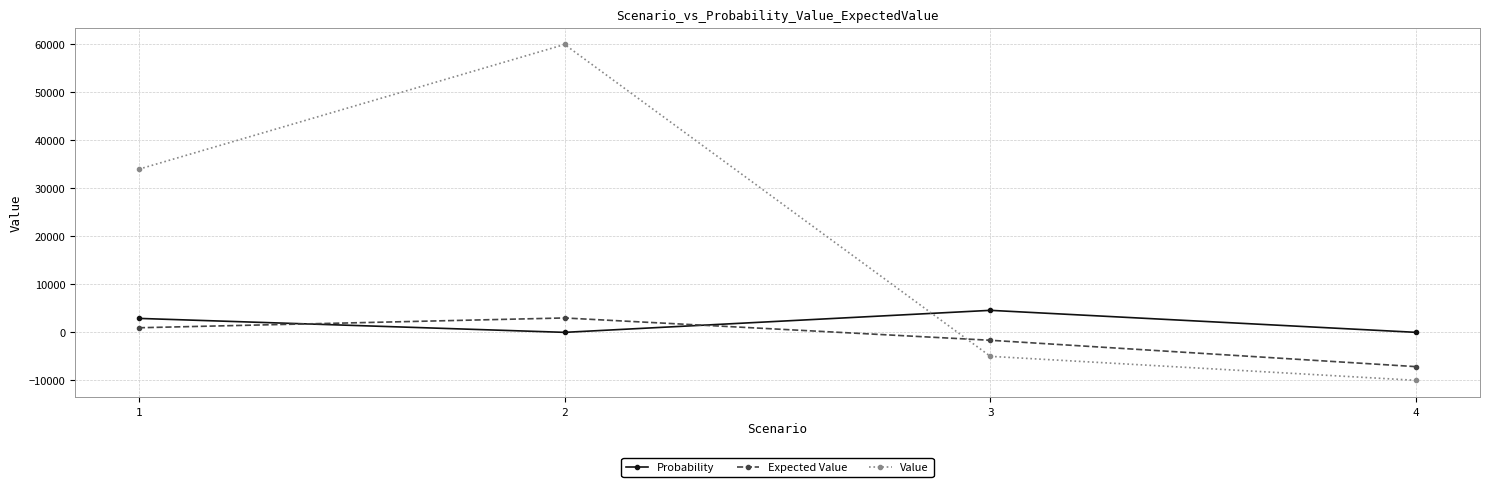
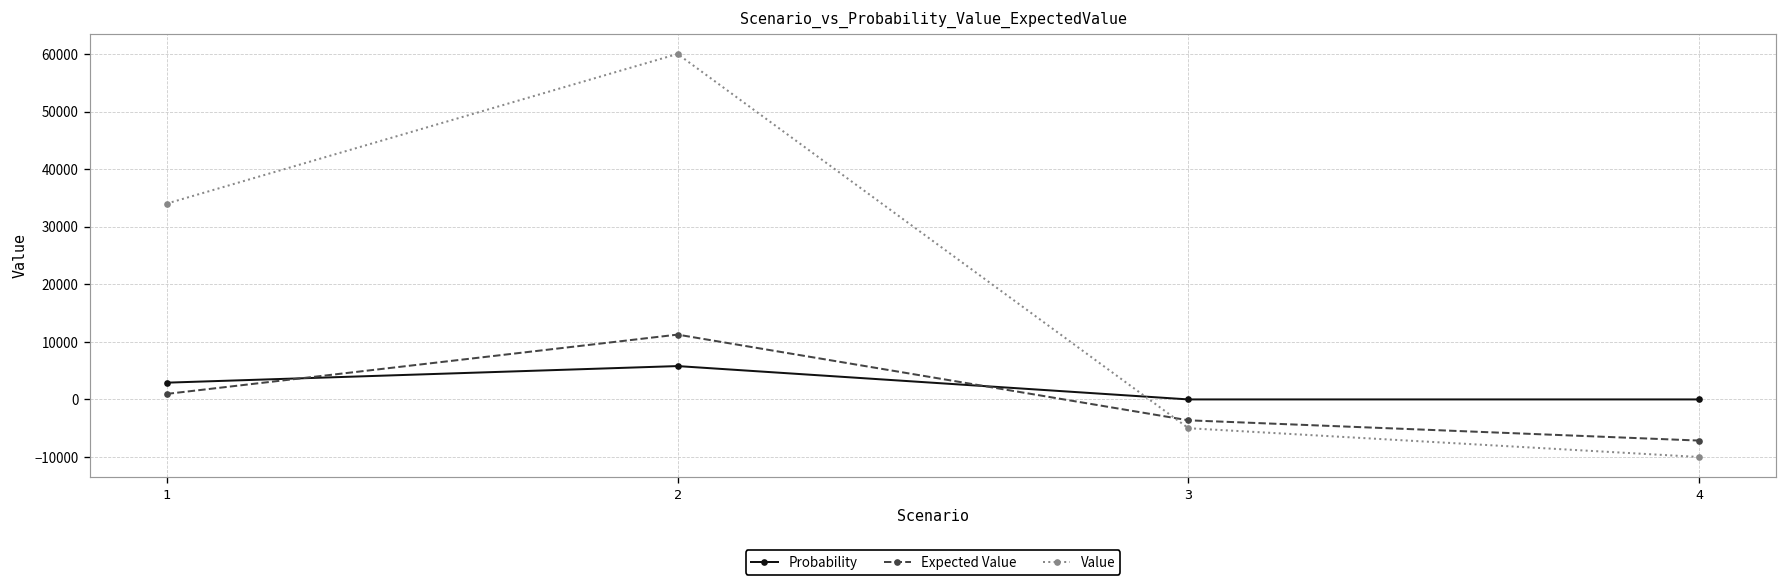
Probability, 2: 0 -> 6000
Expected Value, 2: 3000 -> 11000
Probability, 3: 5000 -> 0
Expected Value, 3: -2000 -> -4000
